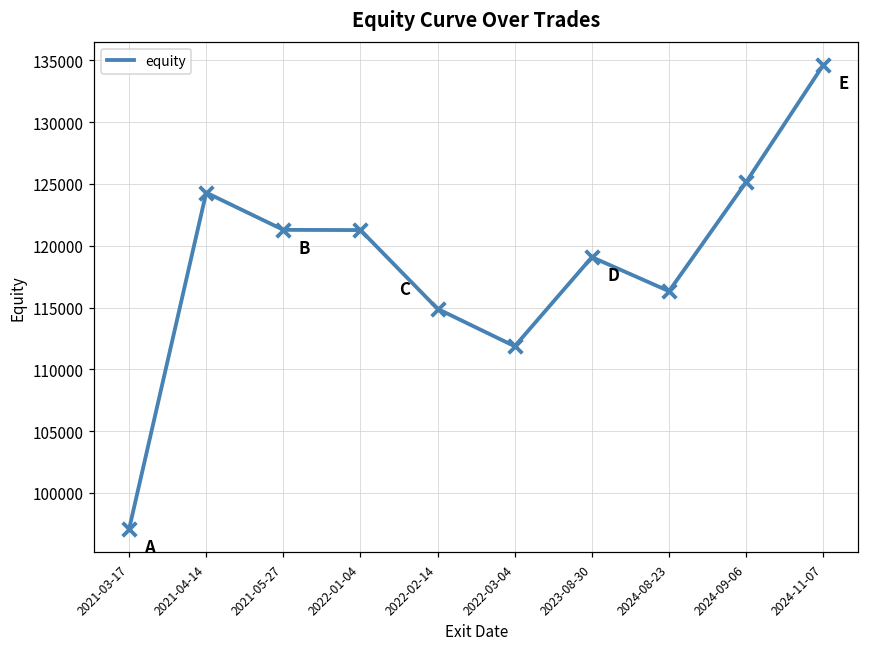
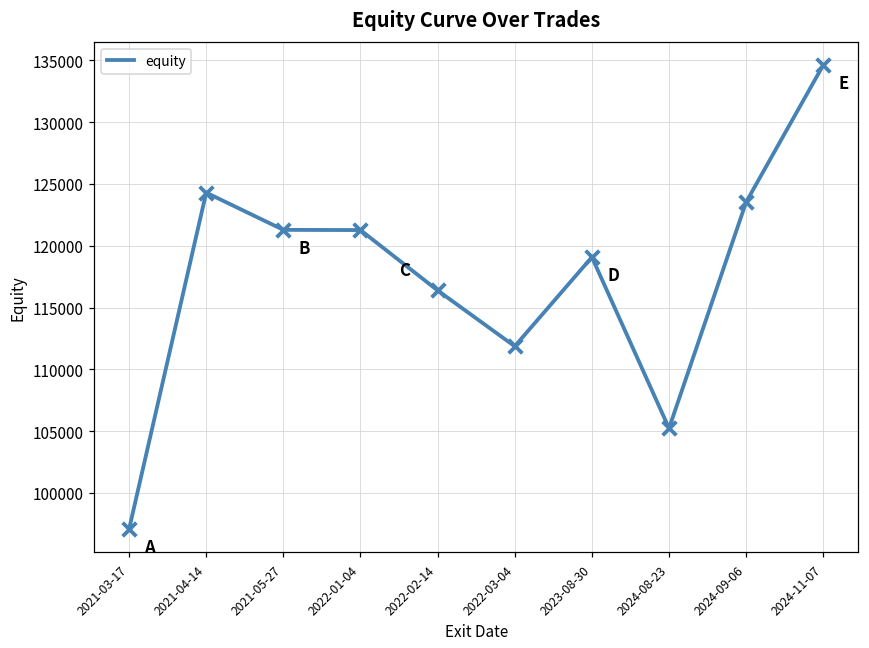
2022-02-14: 114900 -> 116400
2024-08-23: 116300 -> 105200
2024-09-06: 125100 -> 123500
